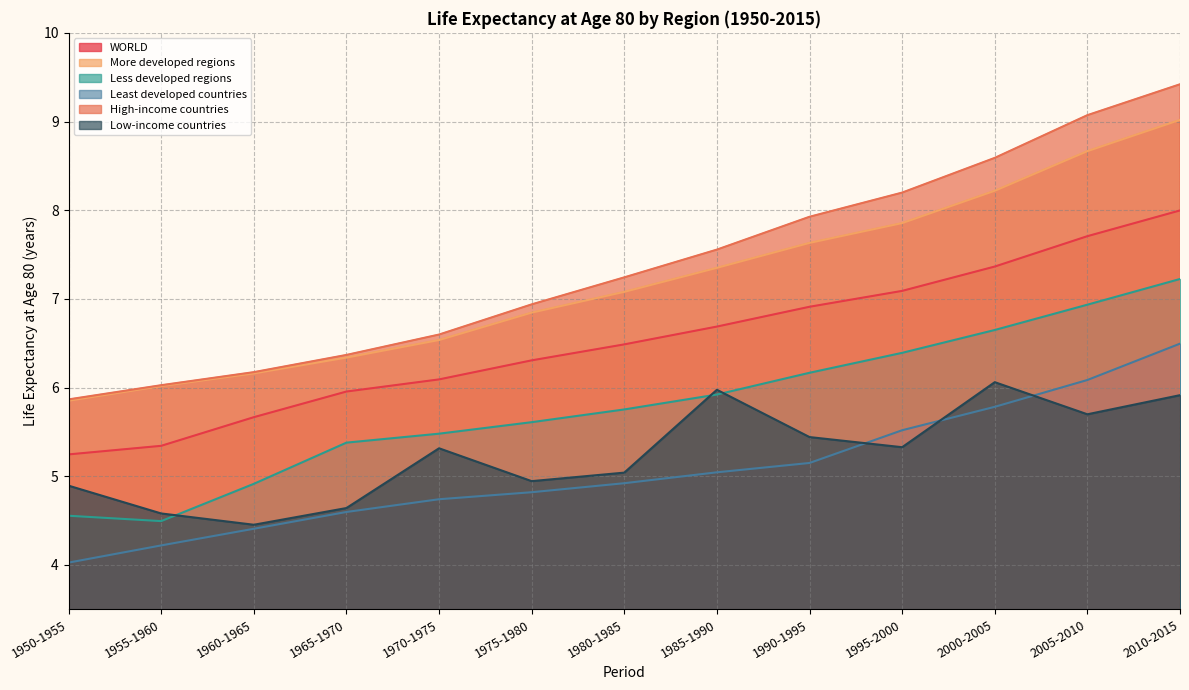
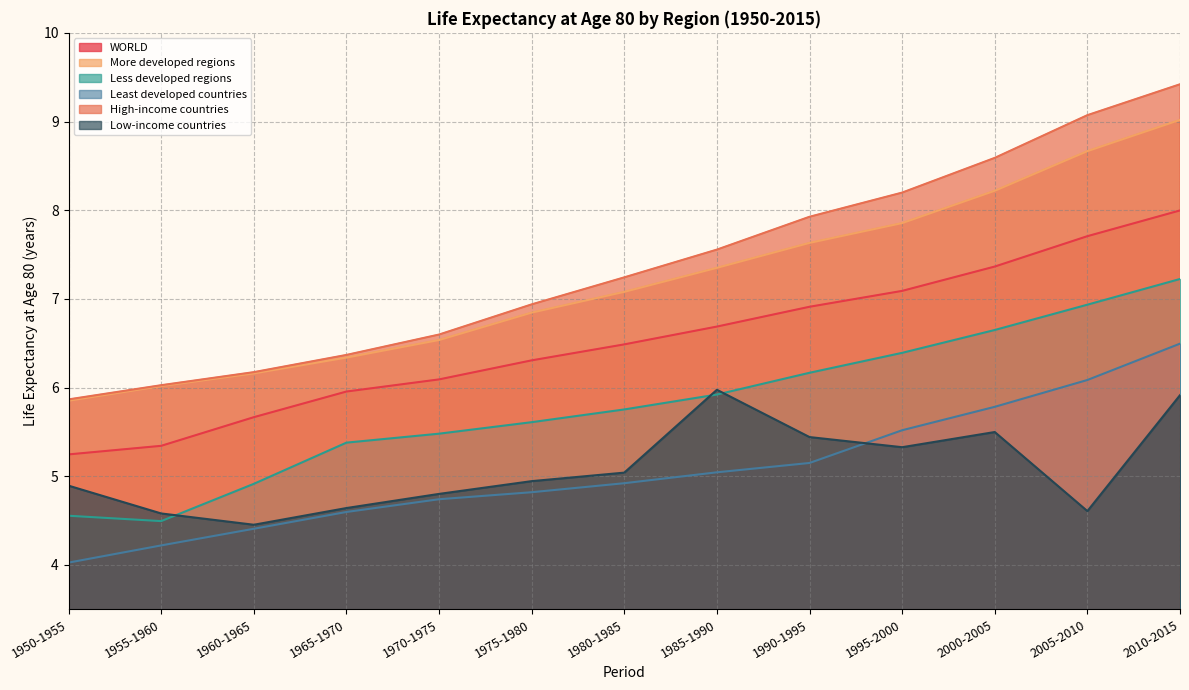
Low-income countries, 1970-1975: 5.3 -> 4.8
Low-income countries, 2000-2005: 6.1 -> 5.5
Low-income countries, 2005-2010: 5.7 -> 4.6
